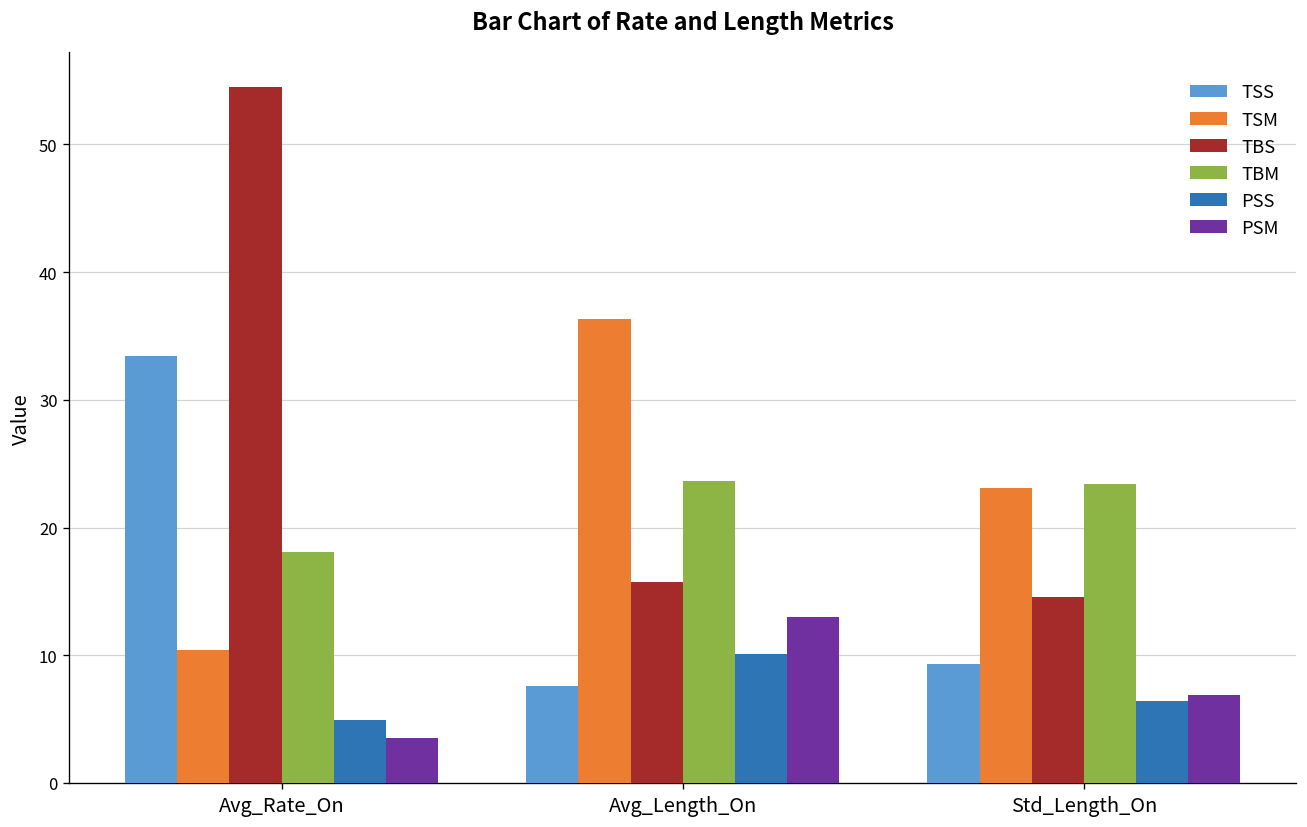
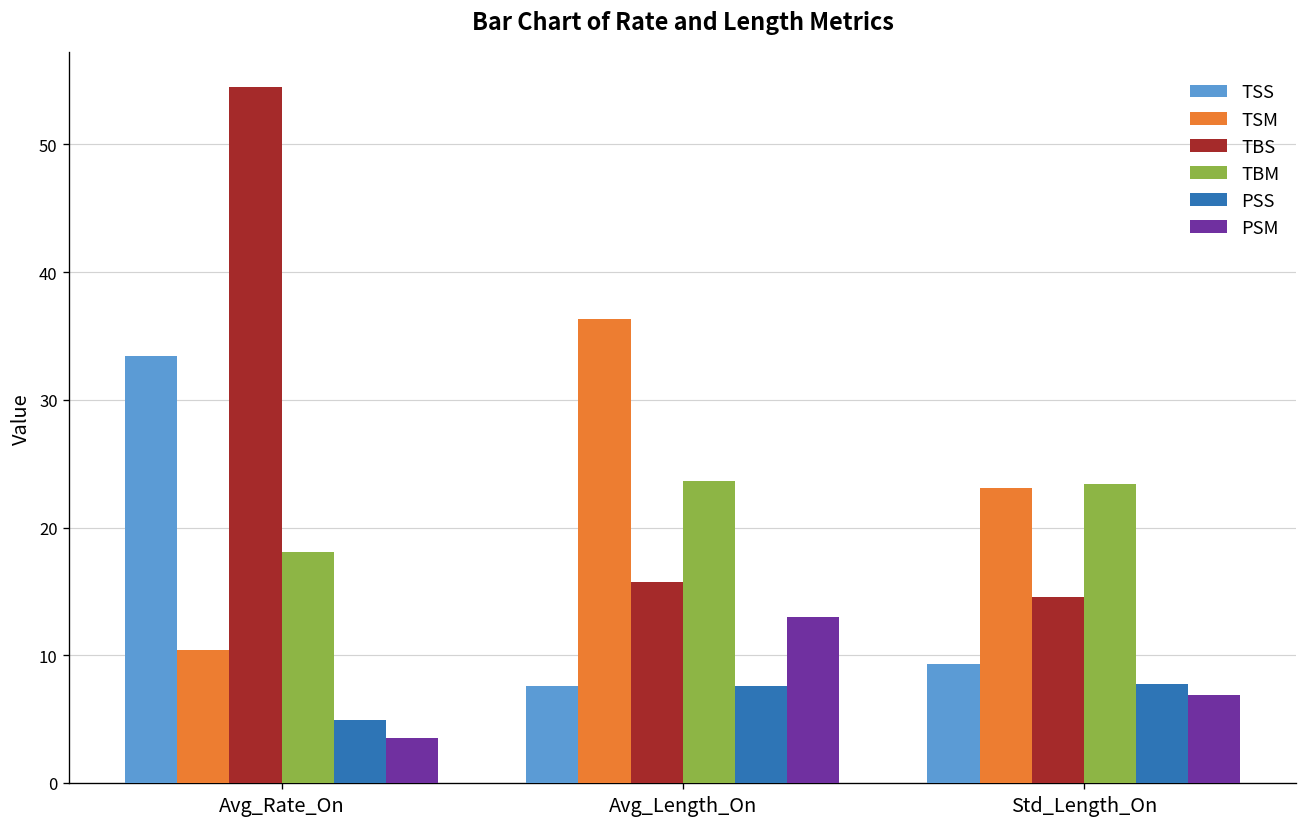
PSS, Avg_Length_On: 10.1 -> 7.6
PSS, Std_Length_On: 6.4 -> 7.7
